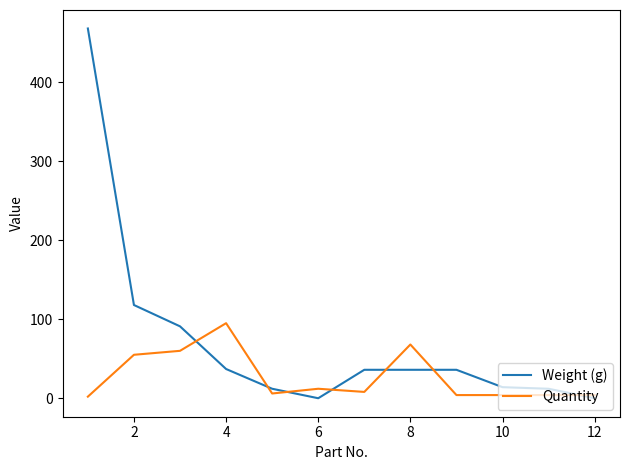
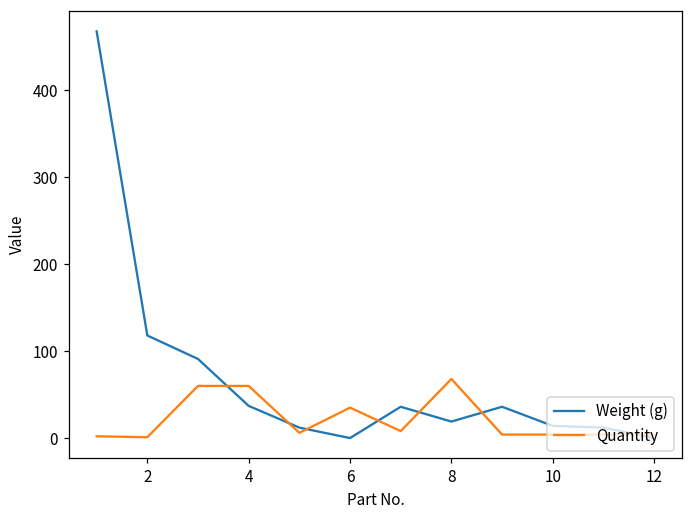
Quantity, 2: 60 -> 0
Quantity, 4: 100 -> 60
Quantity, 6: 10 -> 40
Weight (g), 8: 40 -> 20
